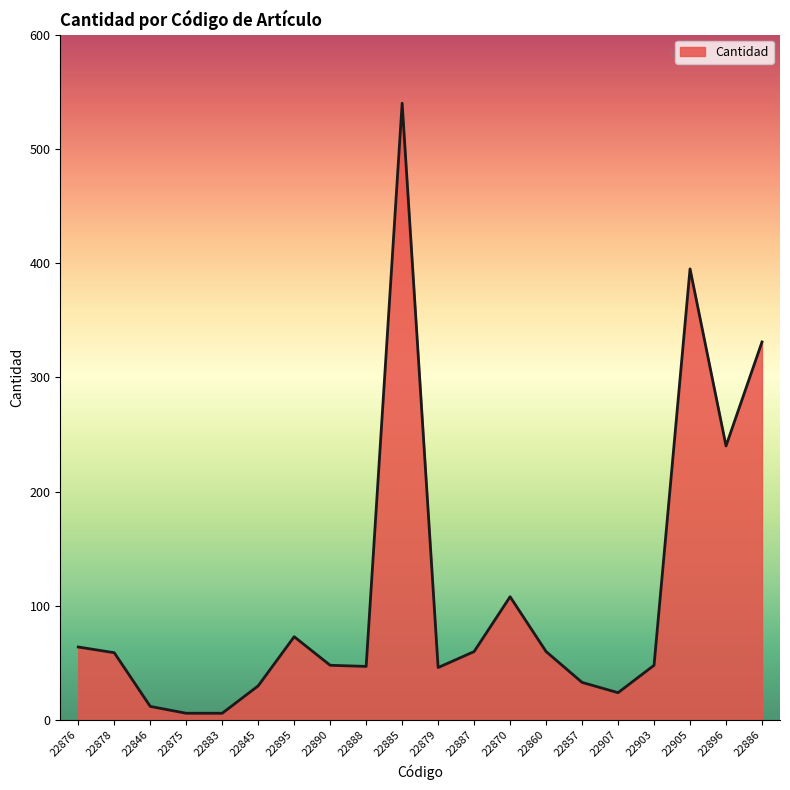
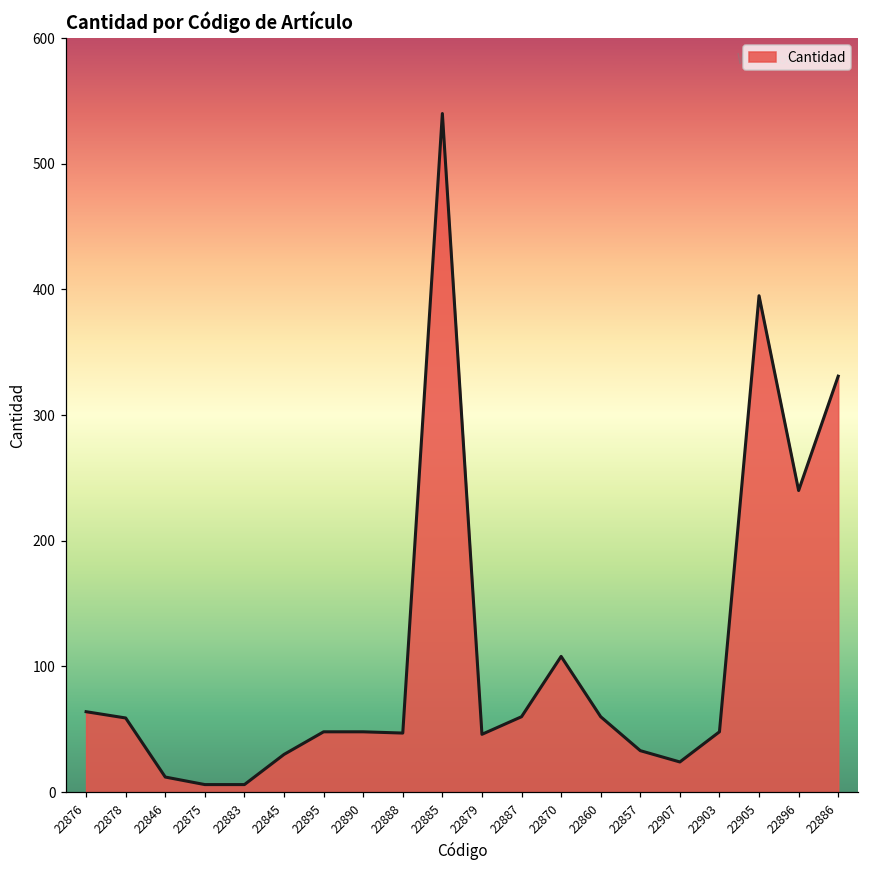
22895: 73 -> 48
